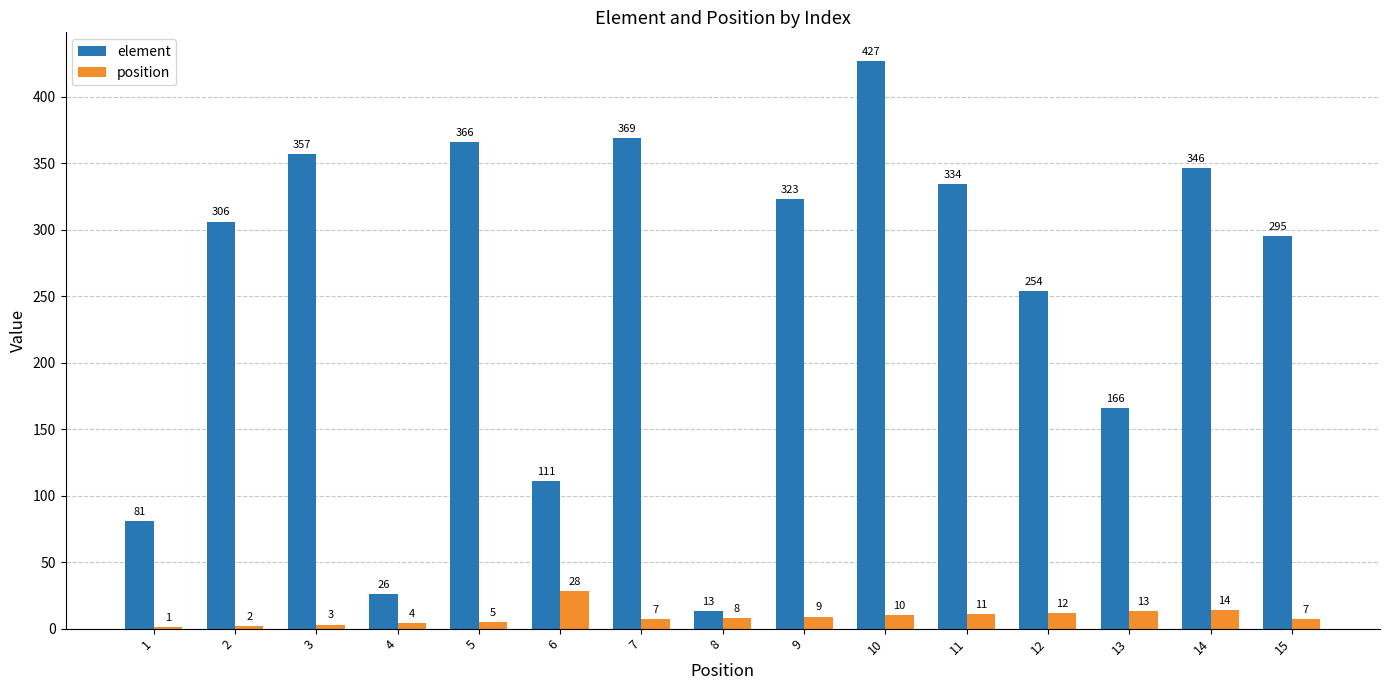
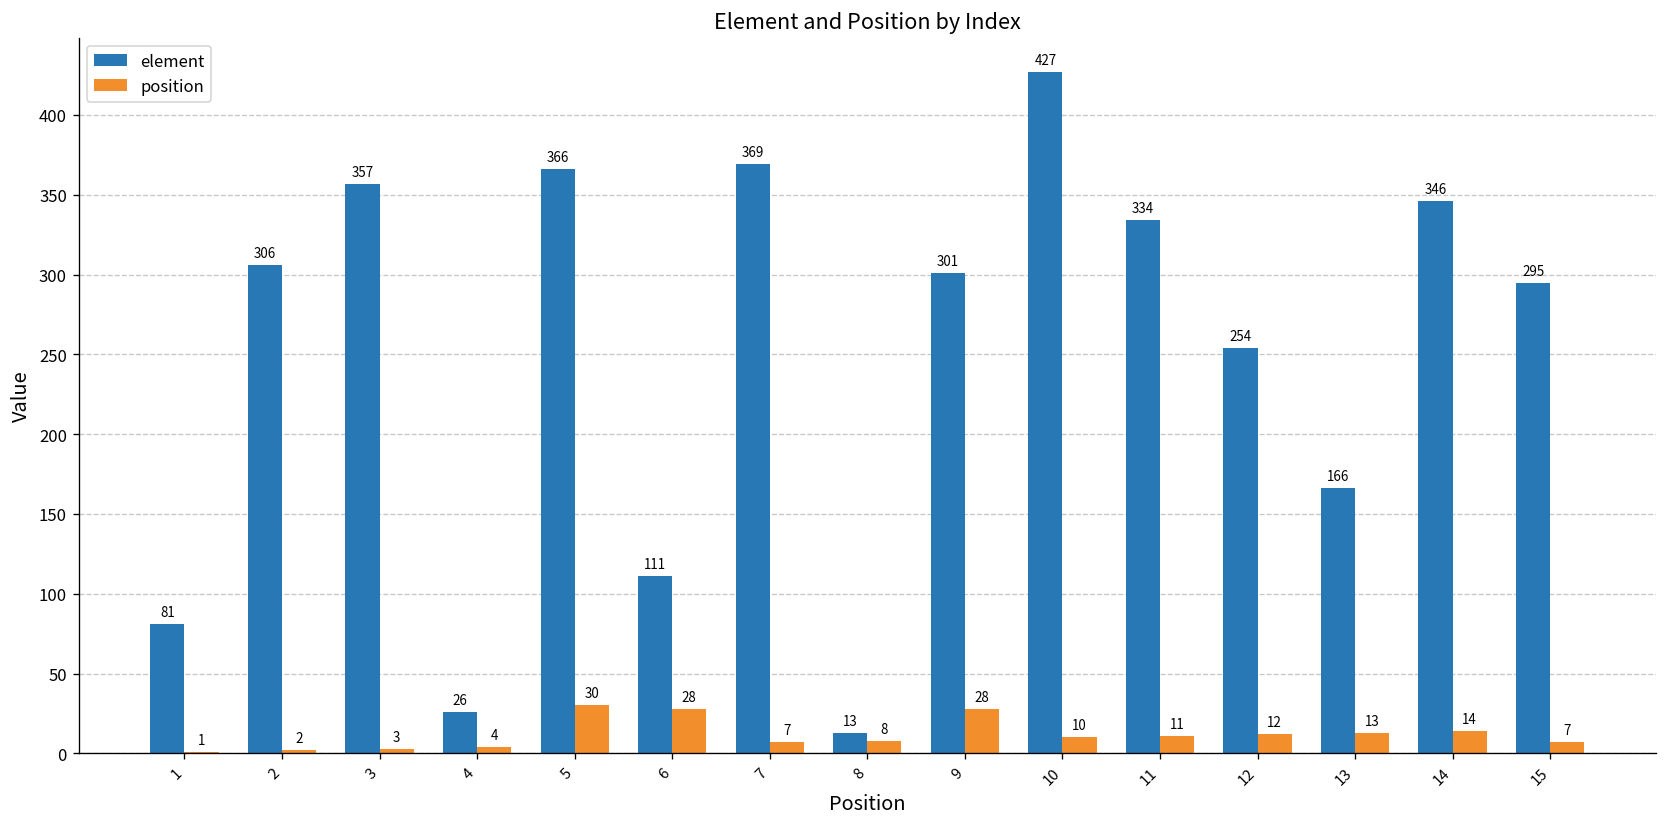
position, 5: 5 -> 30
element, 9: 323 -> 301
position, 9: 9 -> 28
